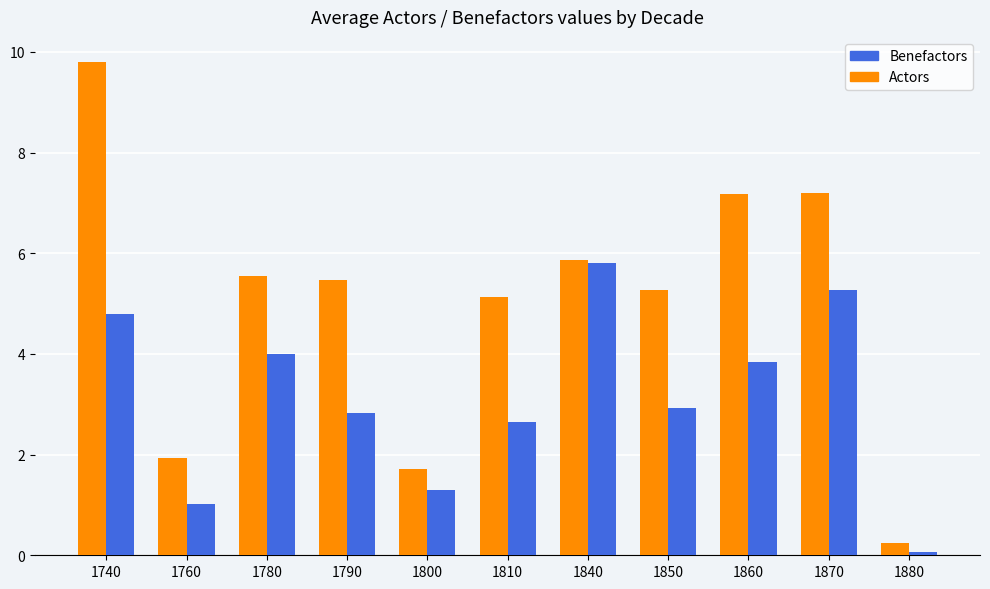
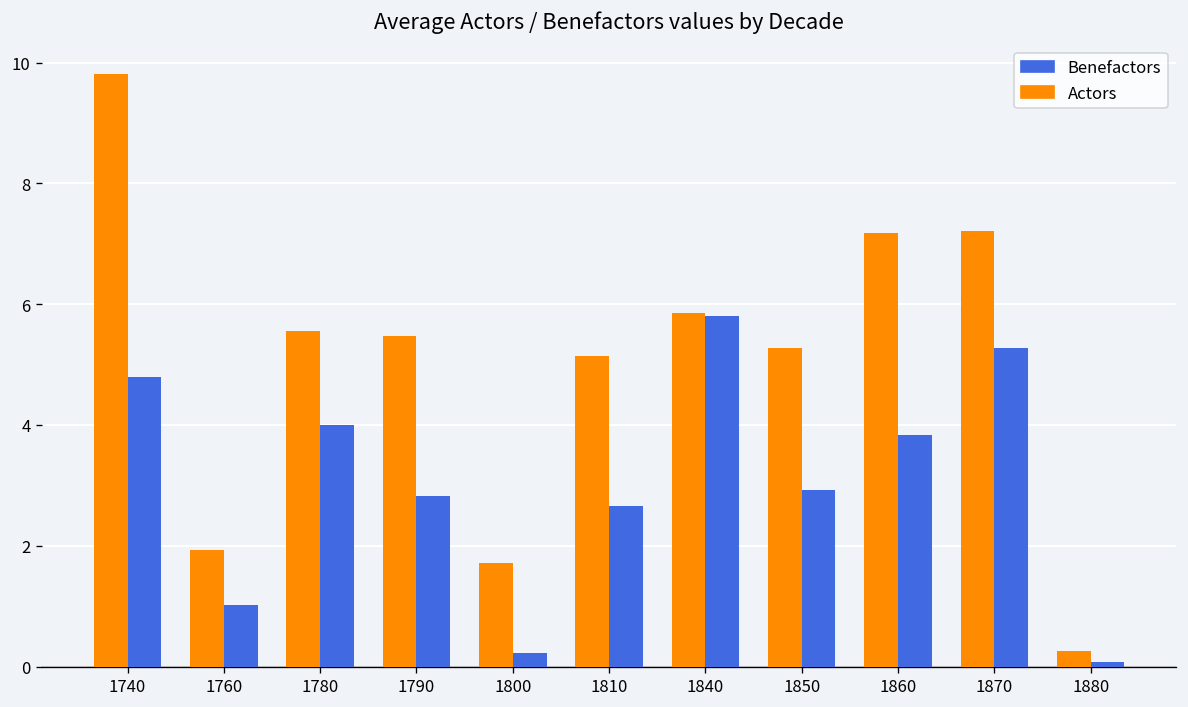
Benefactors, 1800: 1.3 -> 0.2
